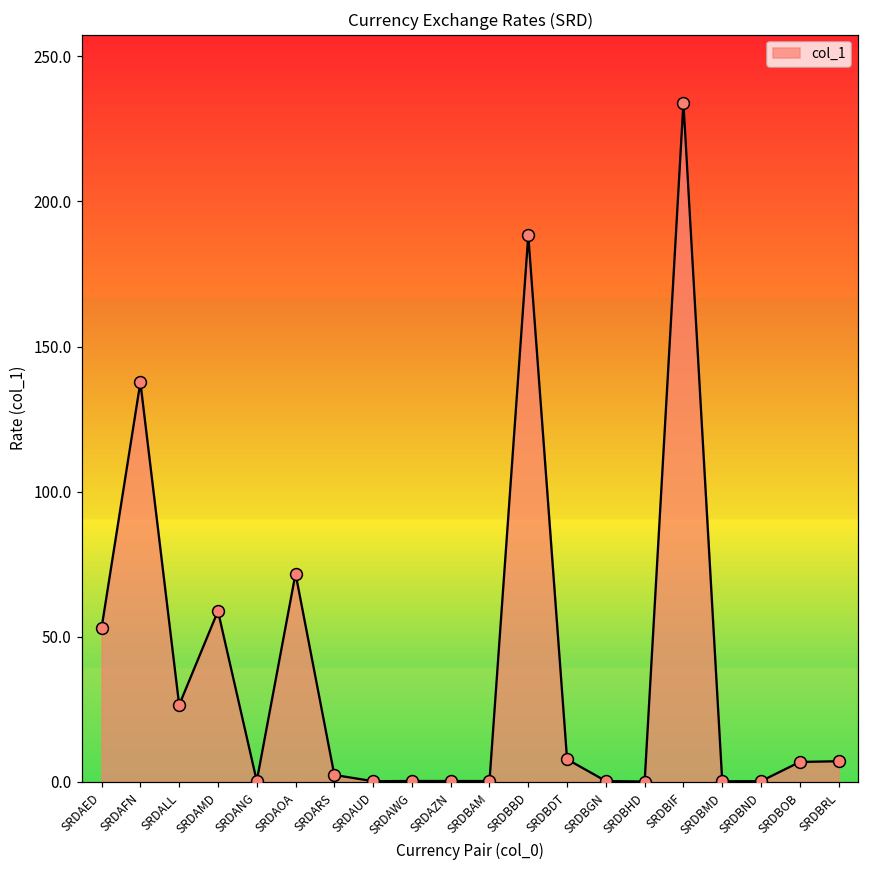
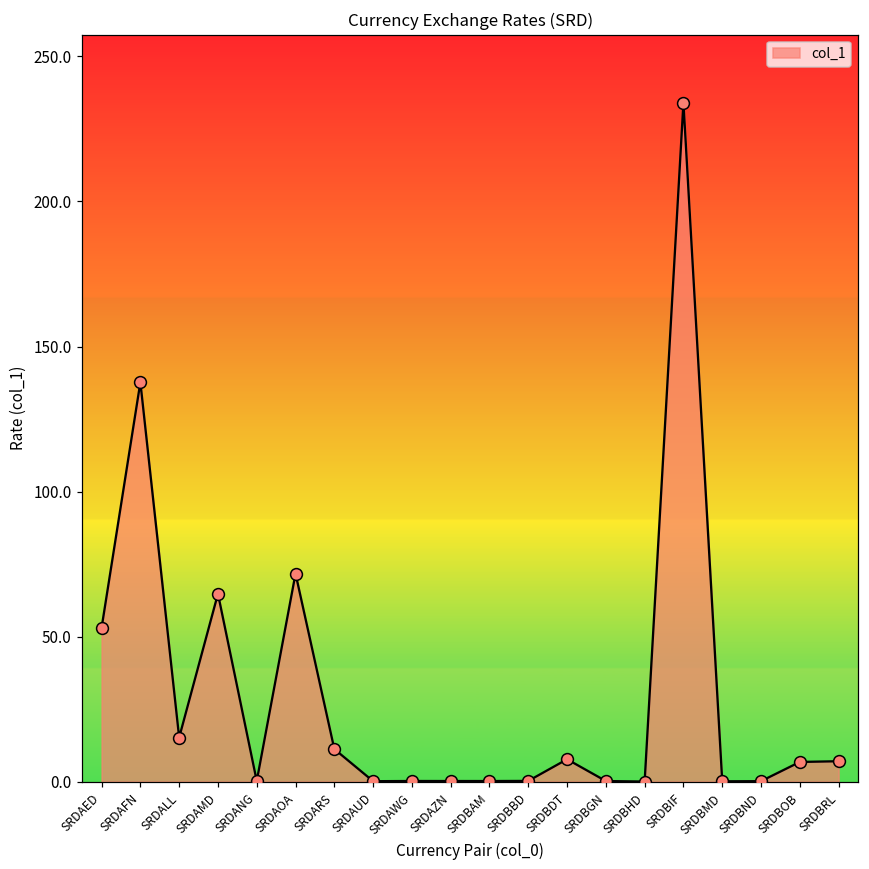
SRDALL: 26 -> 15
SRDAMD: 59 -> 65
SRDARS: 2 -> 11
SRDBBD: 188 -> 0
